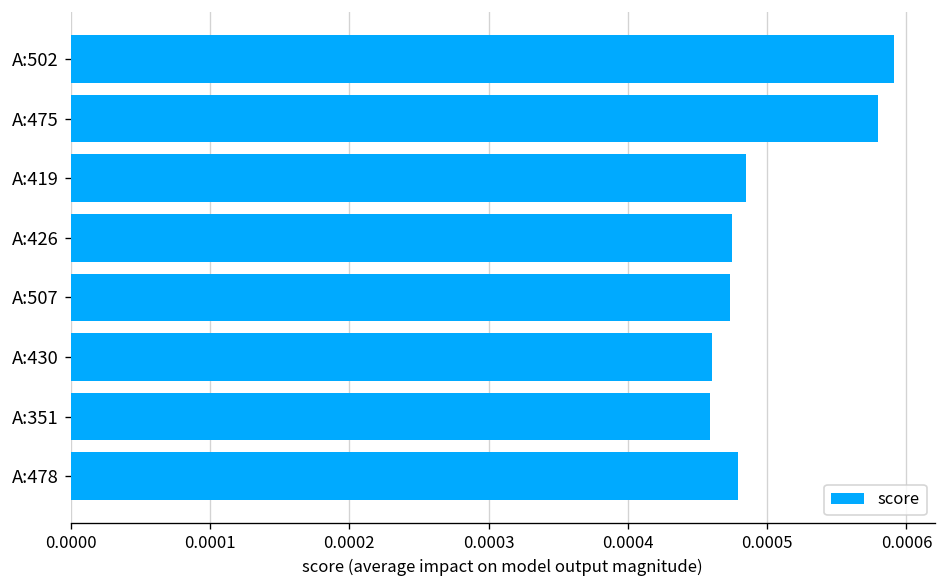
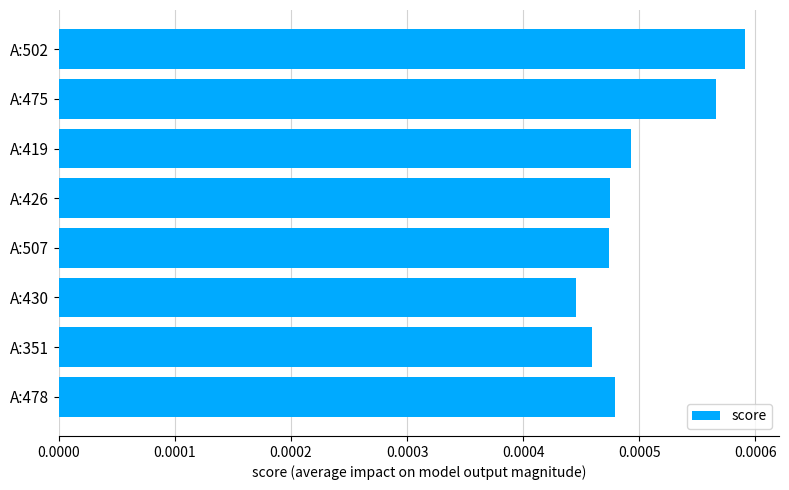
A:475: 0.000580 -> 0.000566
A:419: 0.000485 -> 0.000493
A:430: 0.000460 -> 0.000445
